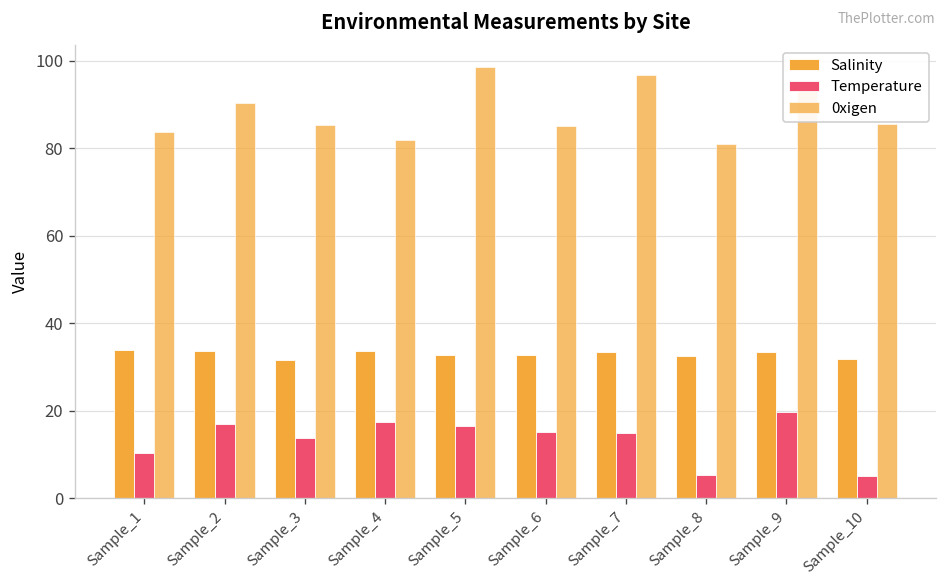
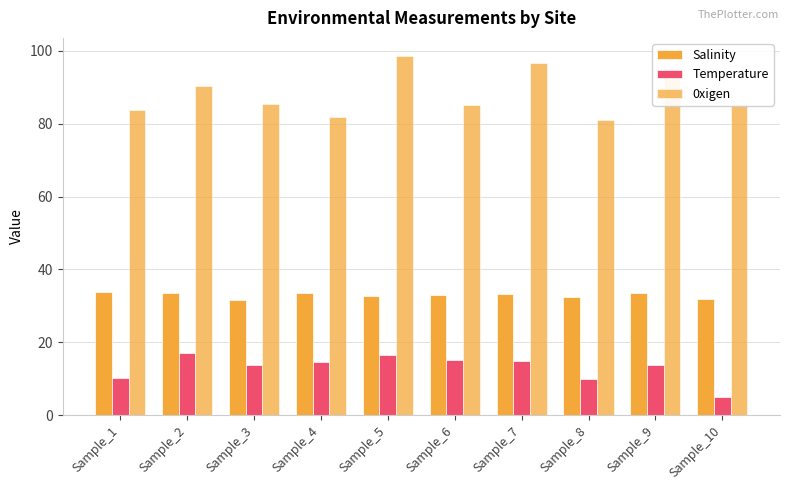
Temperature, Sample_4: 17 -> 14
Temperature, Sample_8: 5 -> 10
Temperature, Sample_9: 20 -> 14
